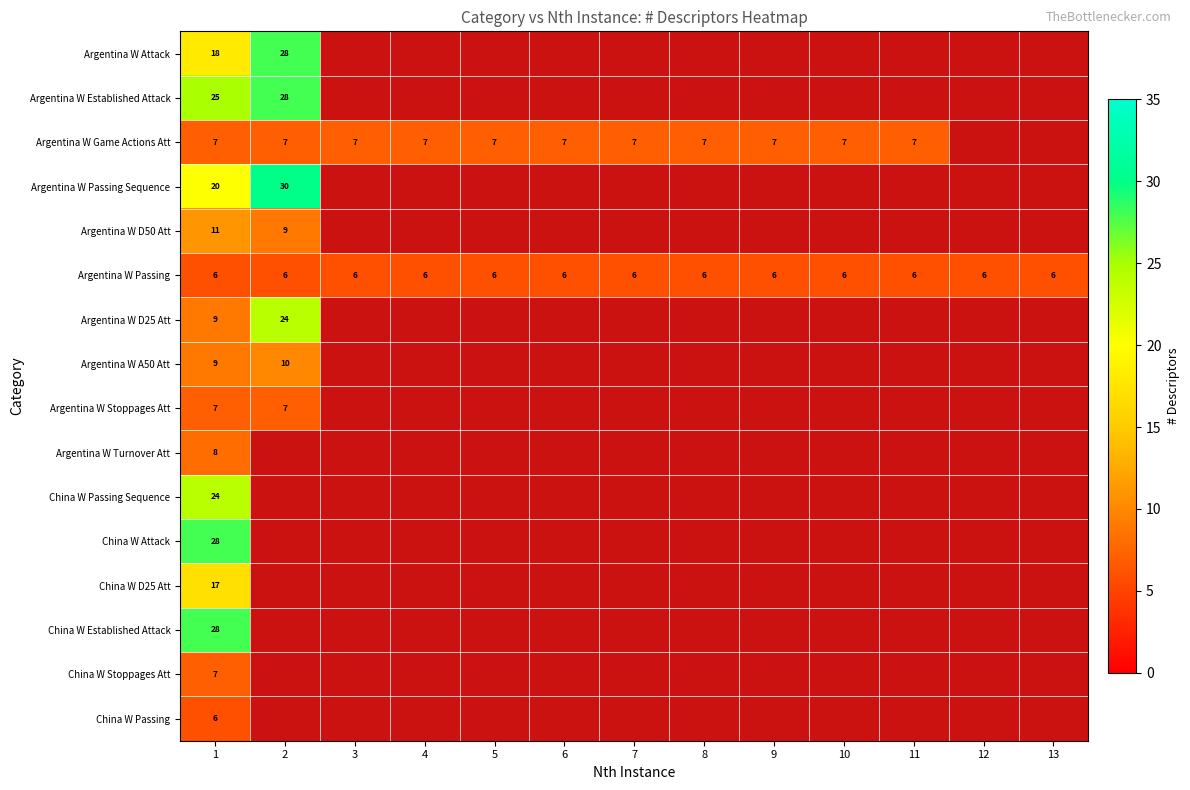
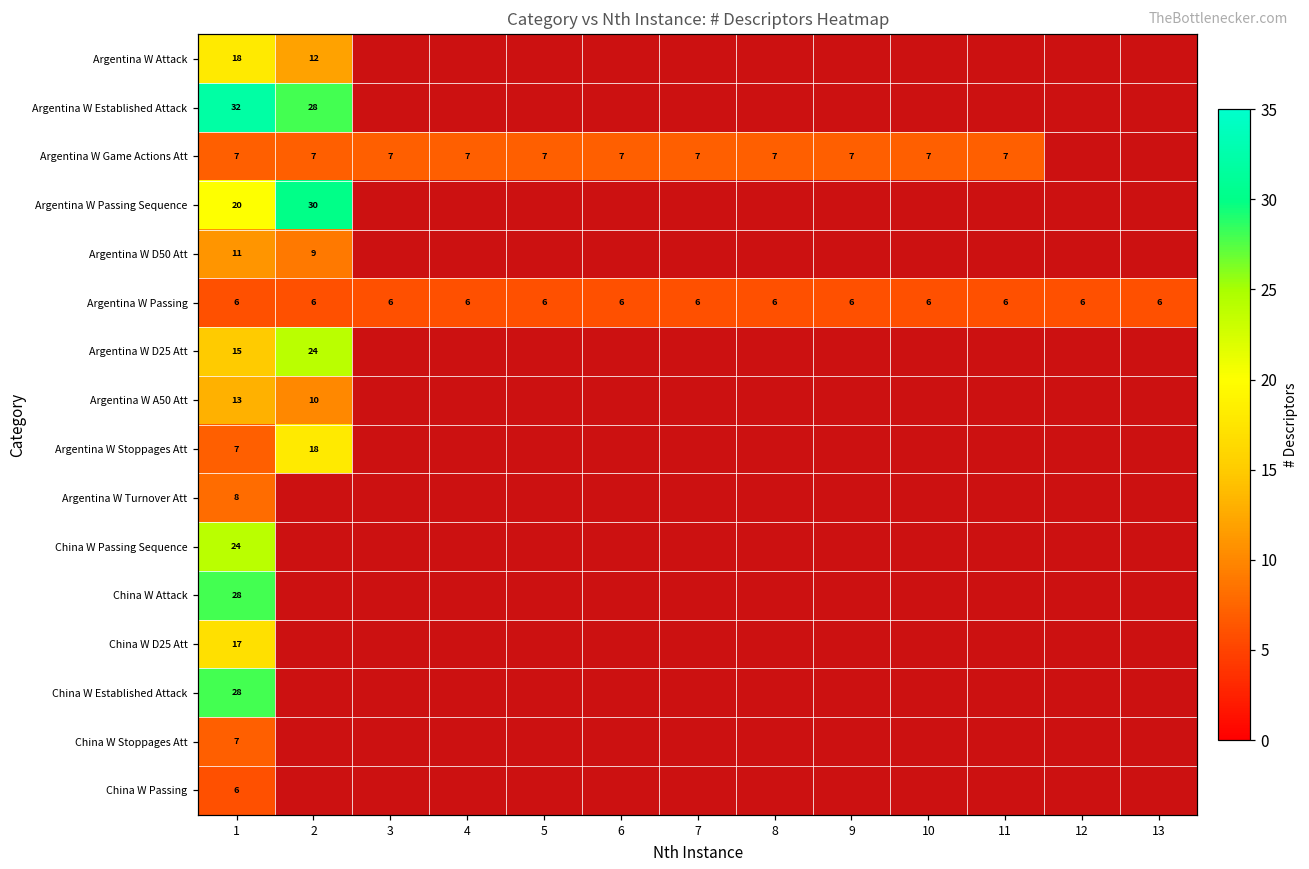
Argentina W Attack, 2: 28 -> 12
Argentina W Established Attack, 1: 25 -> 32
Argentina W D25 Att, 1: 9 -> 15
Argentina W A50 Att, 1: 9 -> 13
Argentina W Stoppages Att, 2: 7 -> 18
